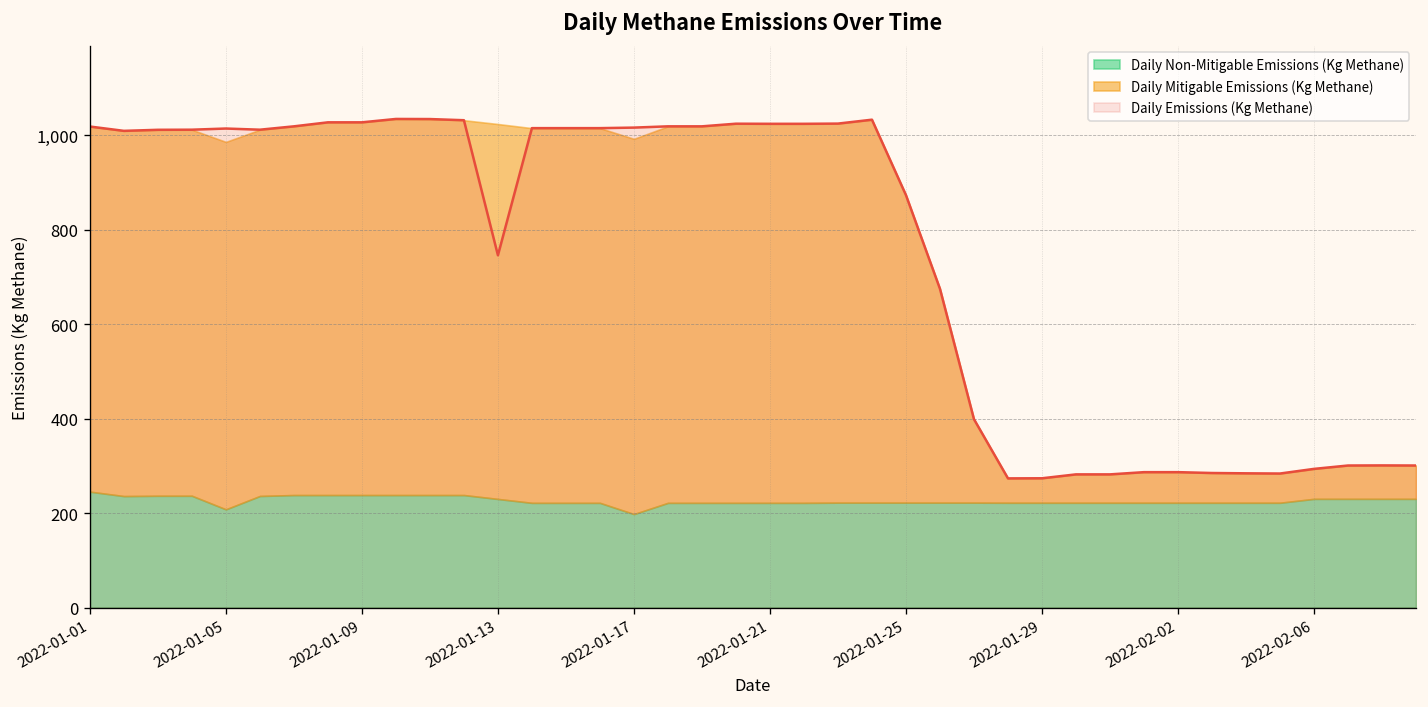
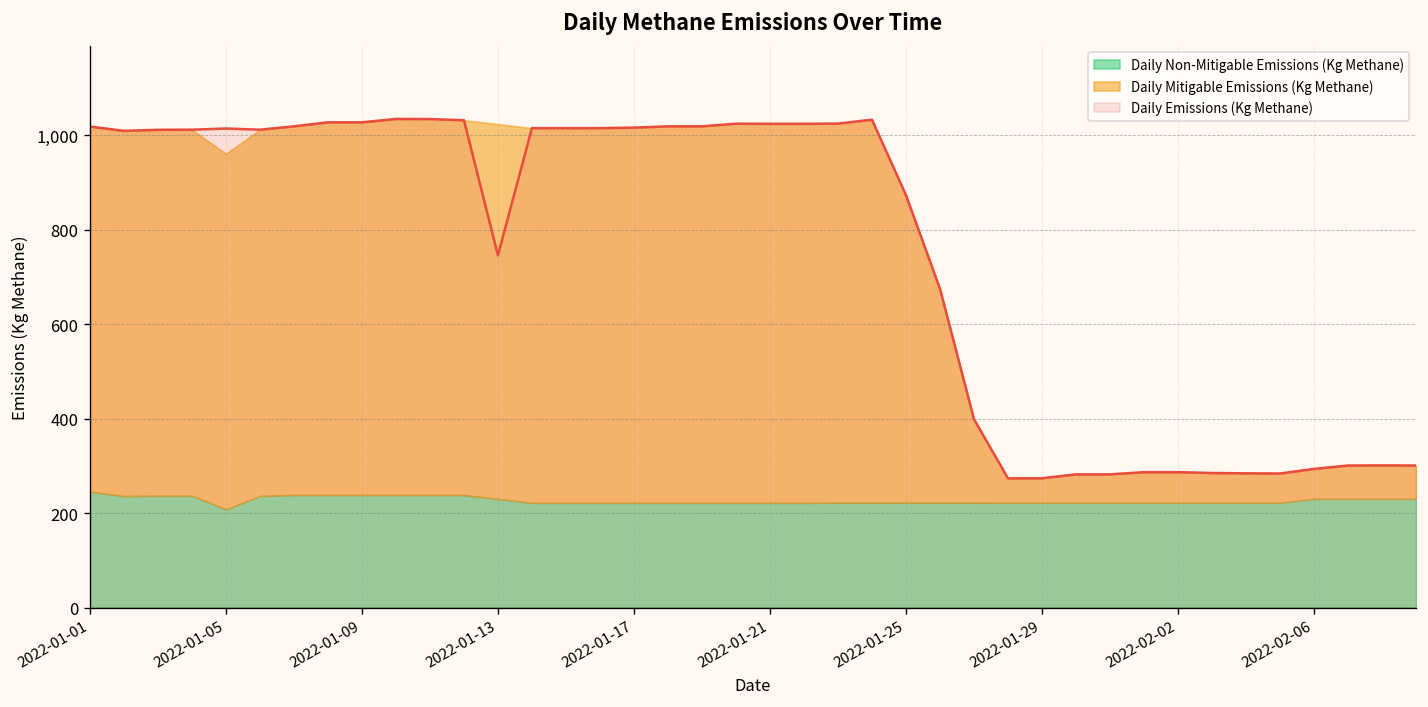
Daily Mitigable Emissions (Kg Methane), 2022-01-05: 780 -> 750
Daily Non-Mitigable Emissions (Kg Methane), 2022-01-17: 200 -> 220
